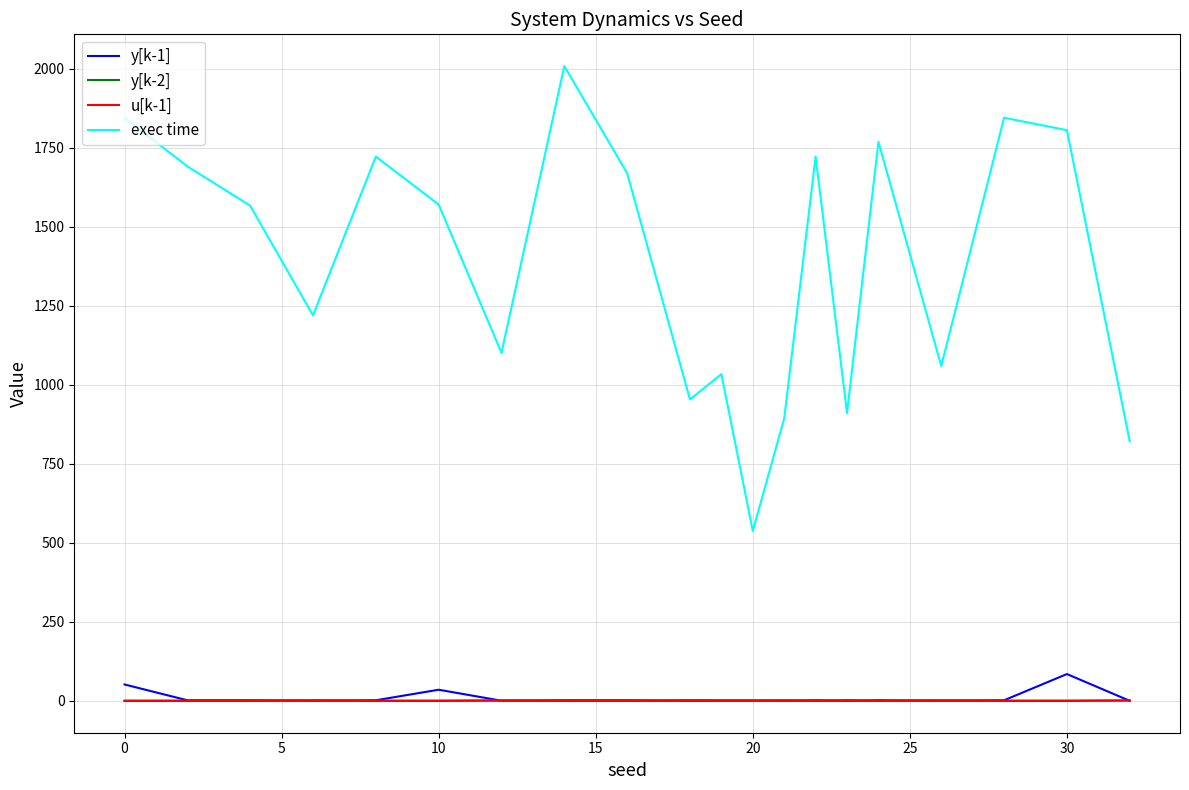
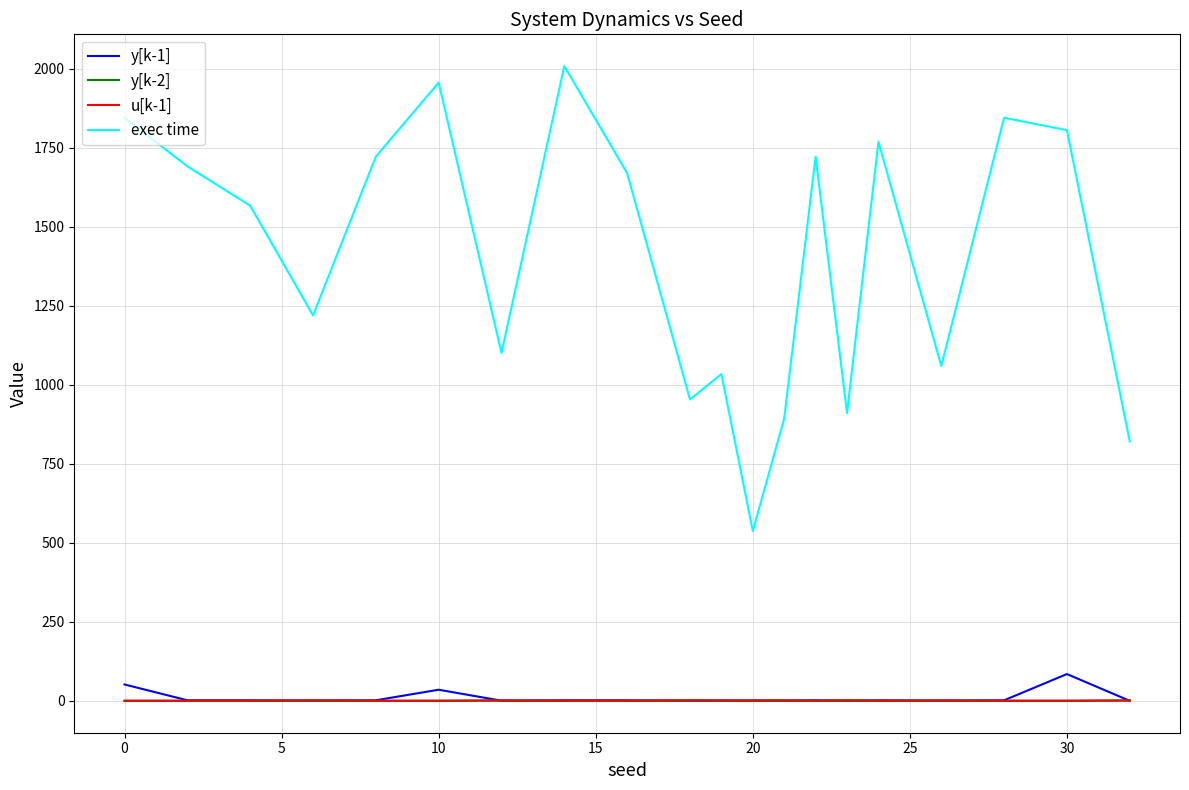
exec time, 10: 1570 -> 1960
